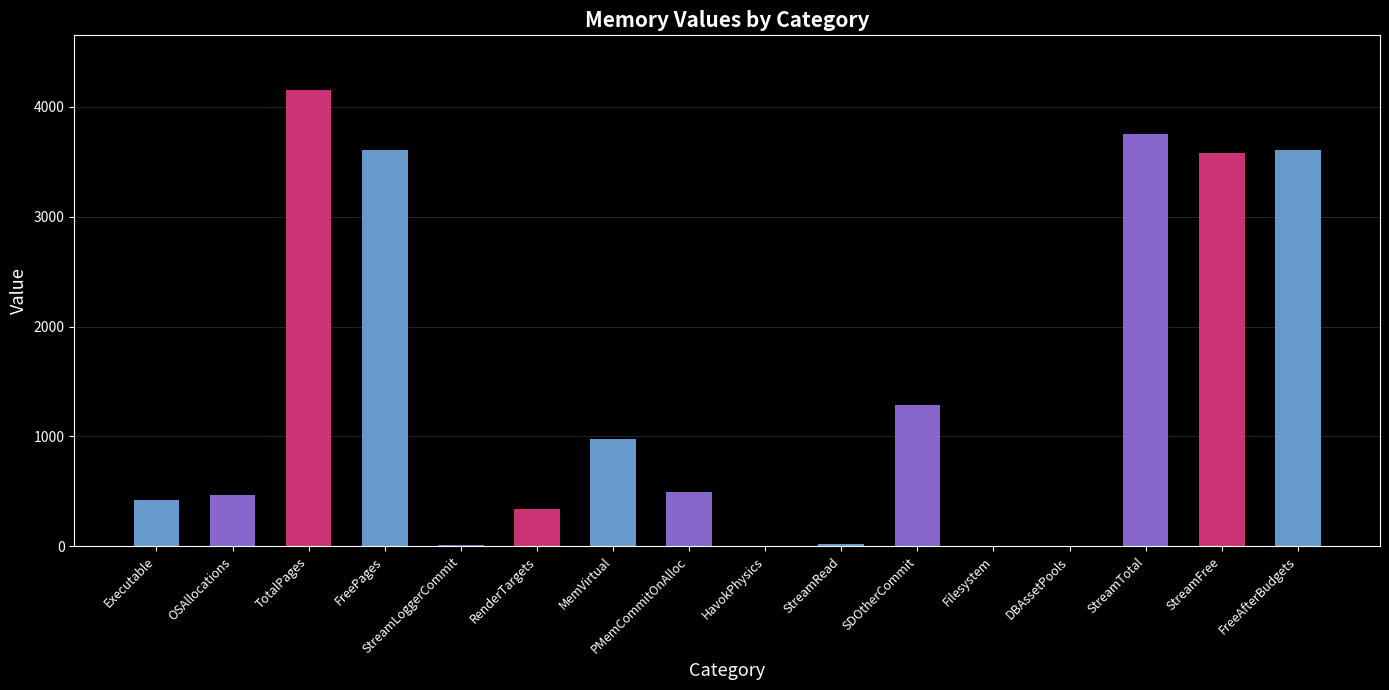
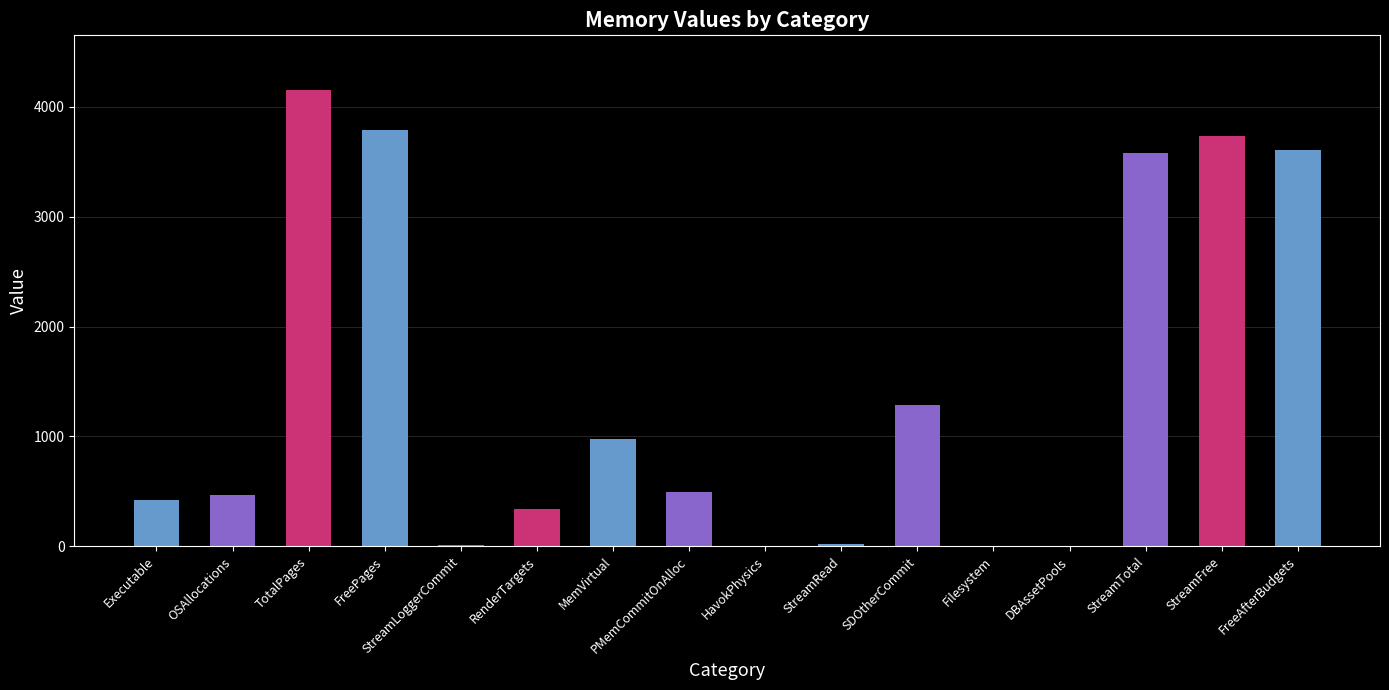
FreePages: 3610 -> 3780
StreamTotal: 3750 -> 3580
StreamFree: 3580 -> 3740
